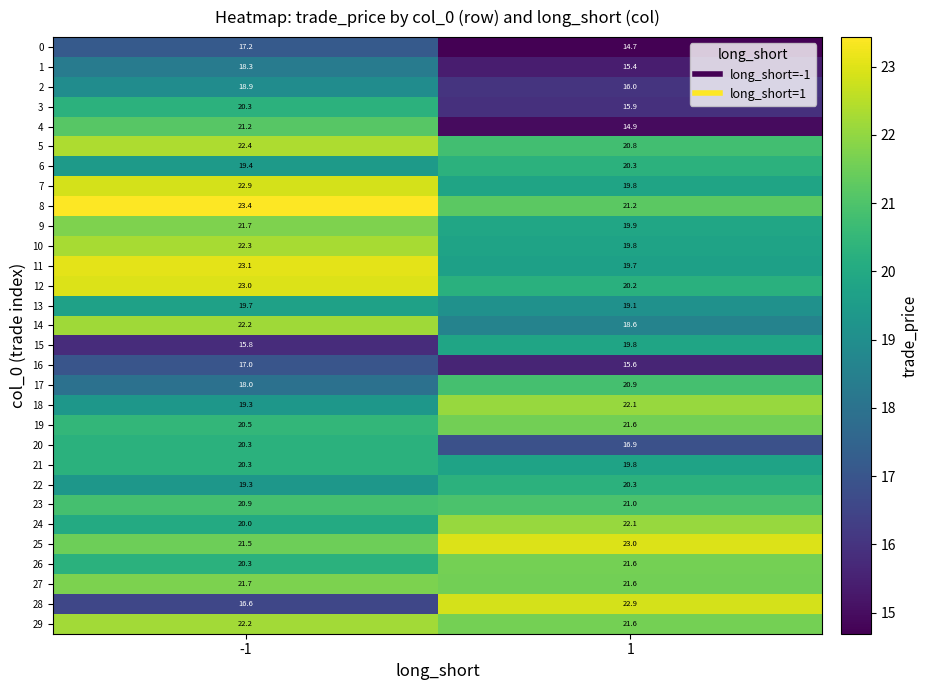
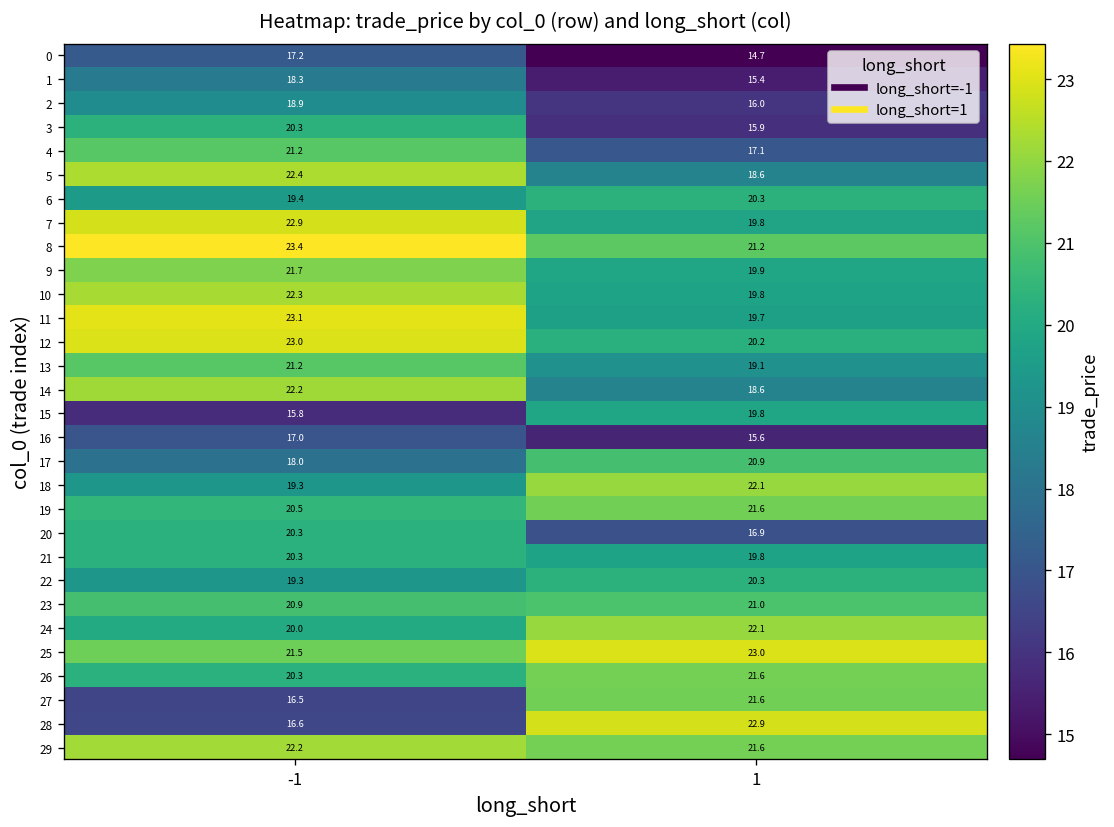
4, 1: 14.9 -> 17.1
5, 1: 20.8 -> 18.6
13, -1: 19.7 -> 21.2
27, -1: 21.7 -> 16.5
